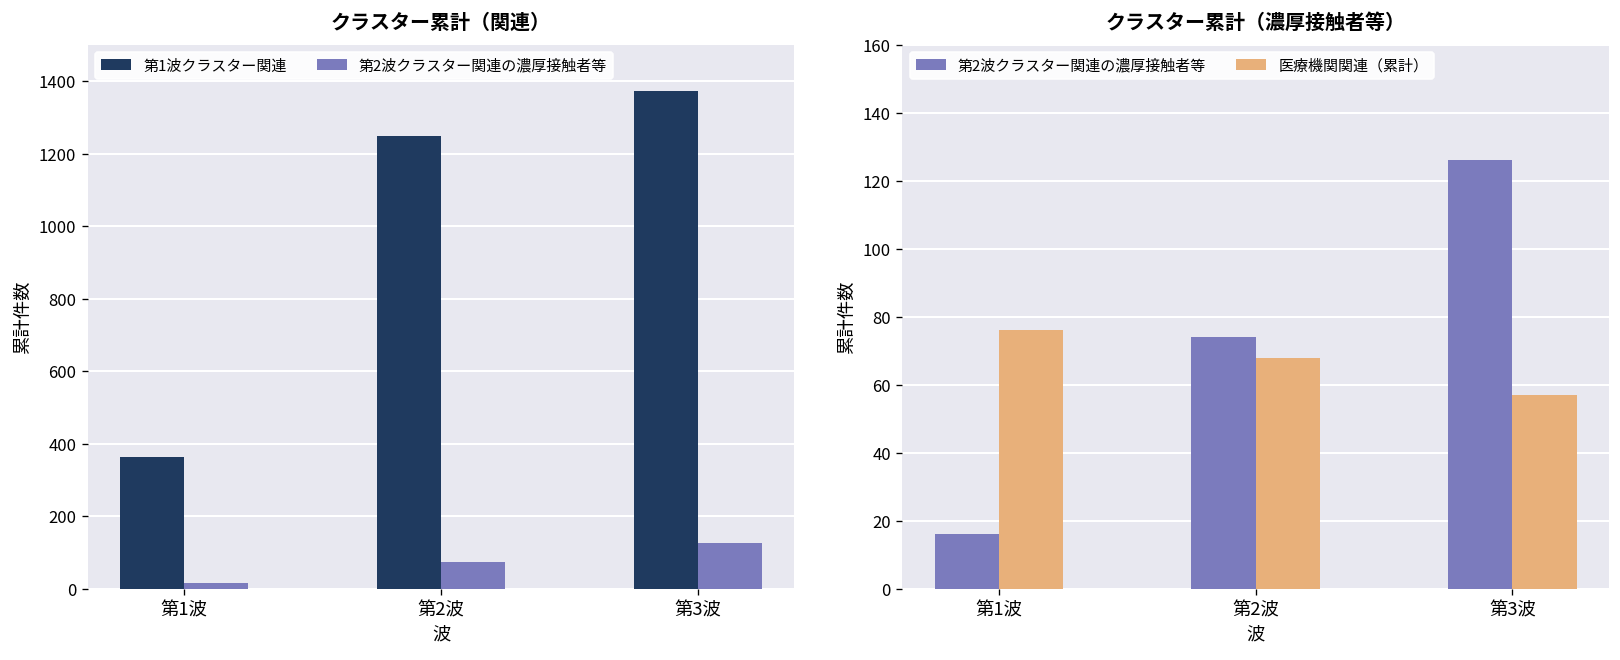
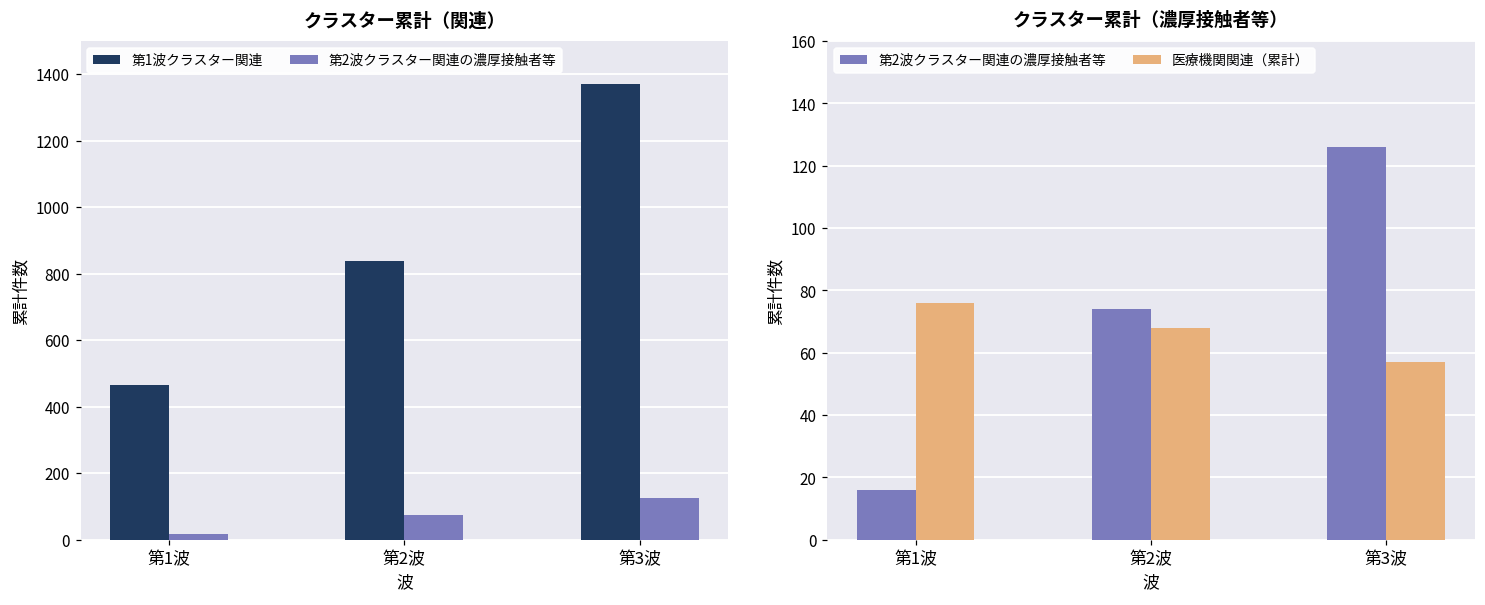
クラスター累計（関連）, 第1波クラスター関連, 第1波: 360 -> 470
クラスター累計（関連）, 第1波クラスター関連, 第2波: 1250 -> 840
